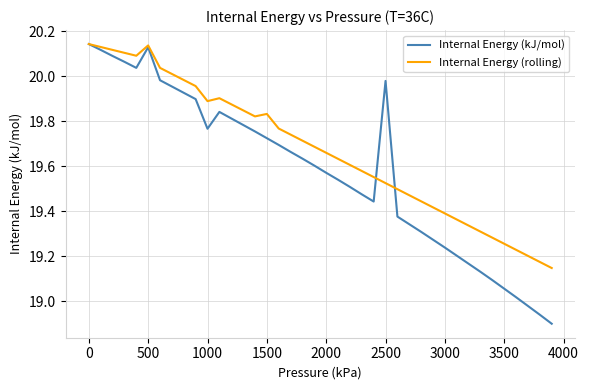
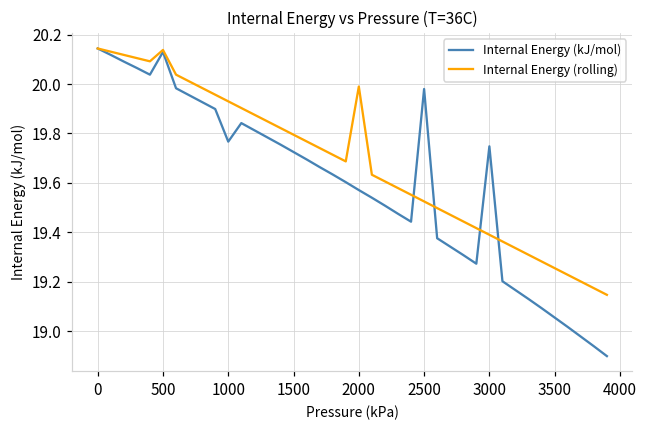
Internal Energy (rolling), 1000: 19.89 -> 19.93
Internal Energy (rolling), 1500: 19.83 -> 19.80
Internal Energy (rolling), 2000: 19.66 -> 19.99
Internal Energy (kJ/mol), 3000: 19.24 -> 19.75
